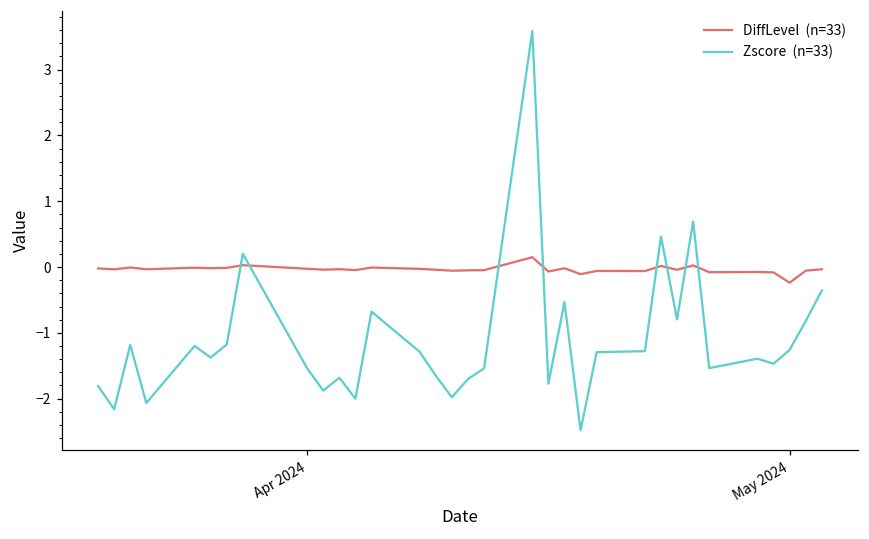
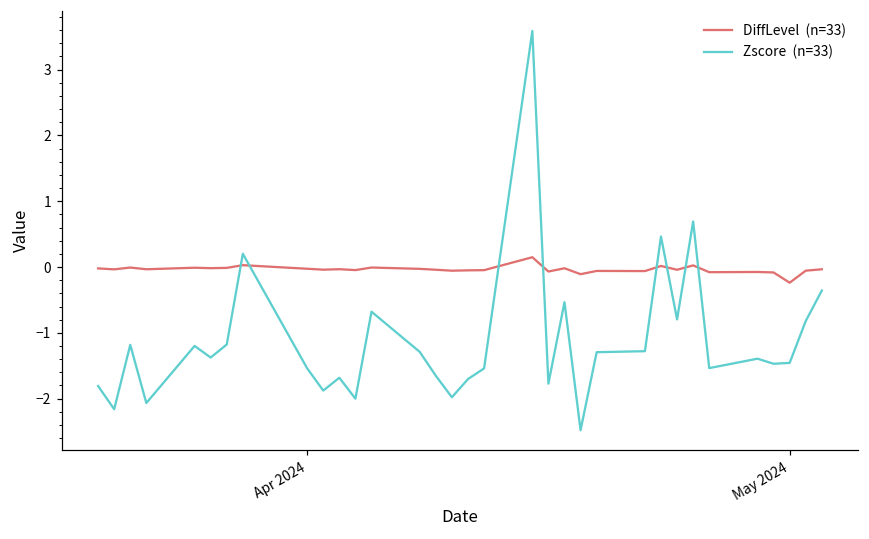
Zscore (n=33), May 2024: -1.3 -> -1.5
